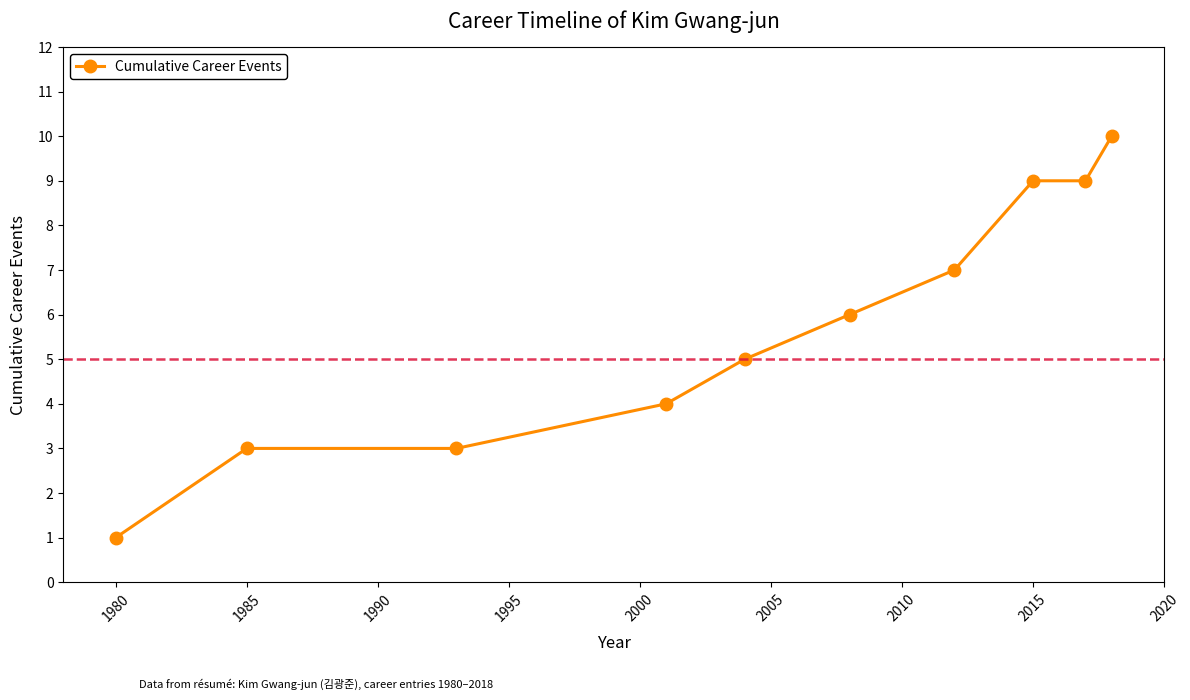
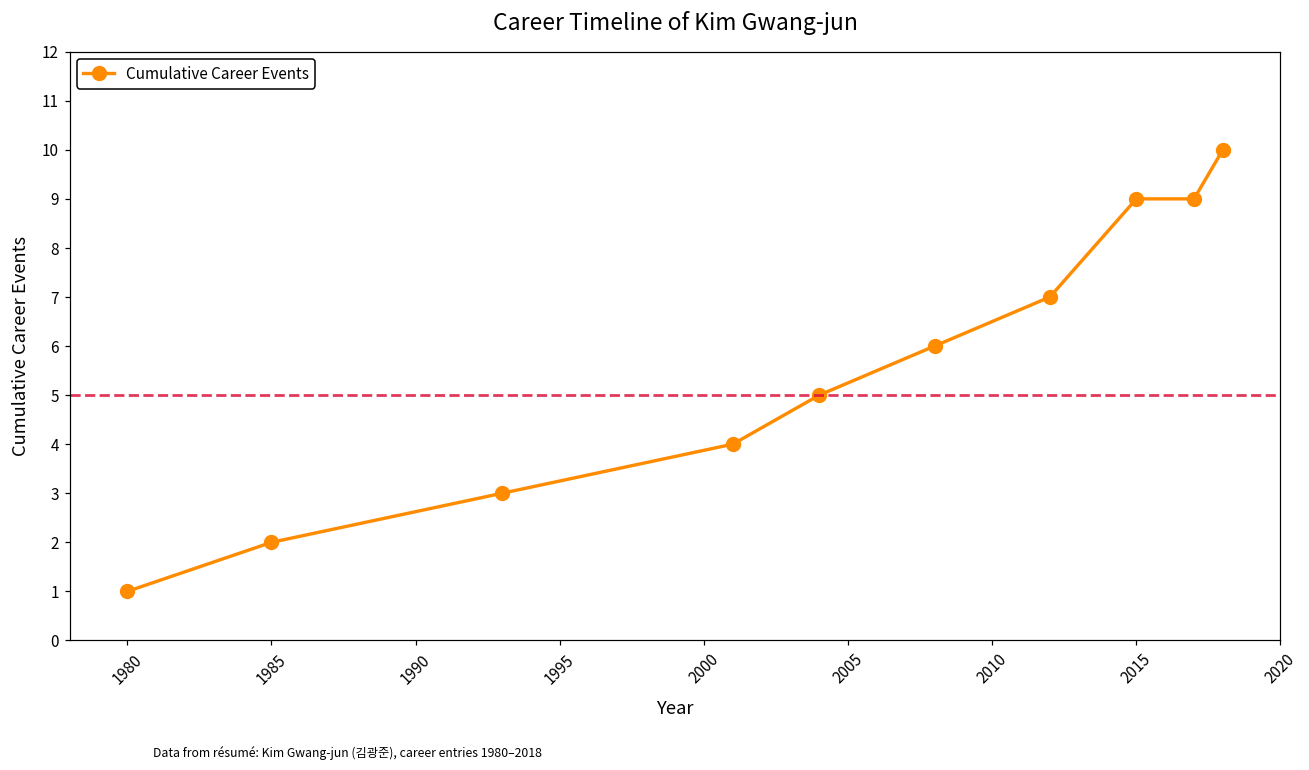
1985: 3 -> 2
